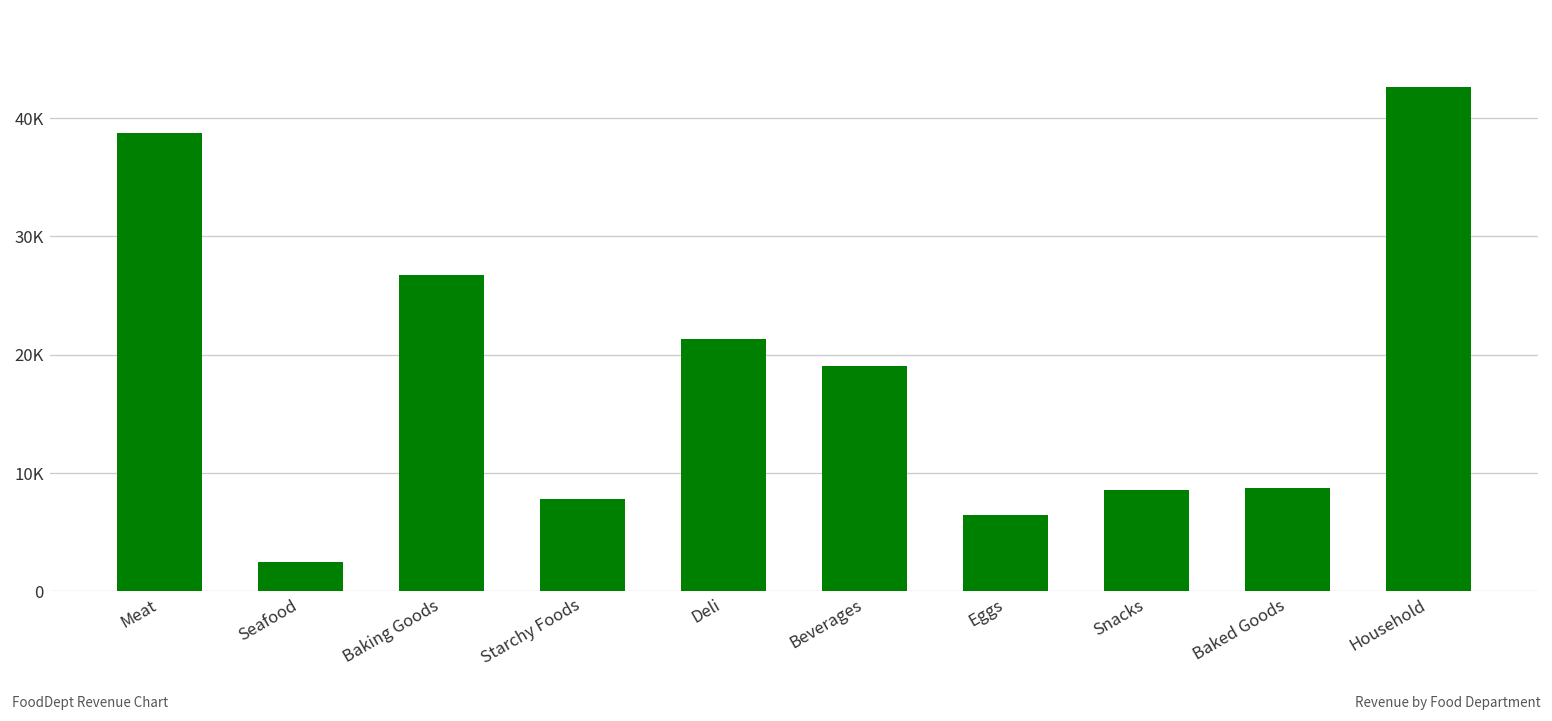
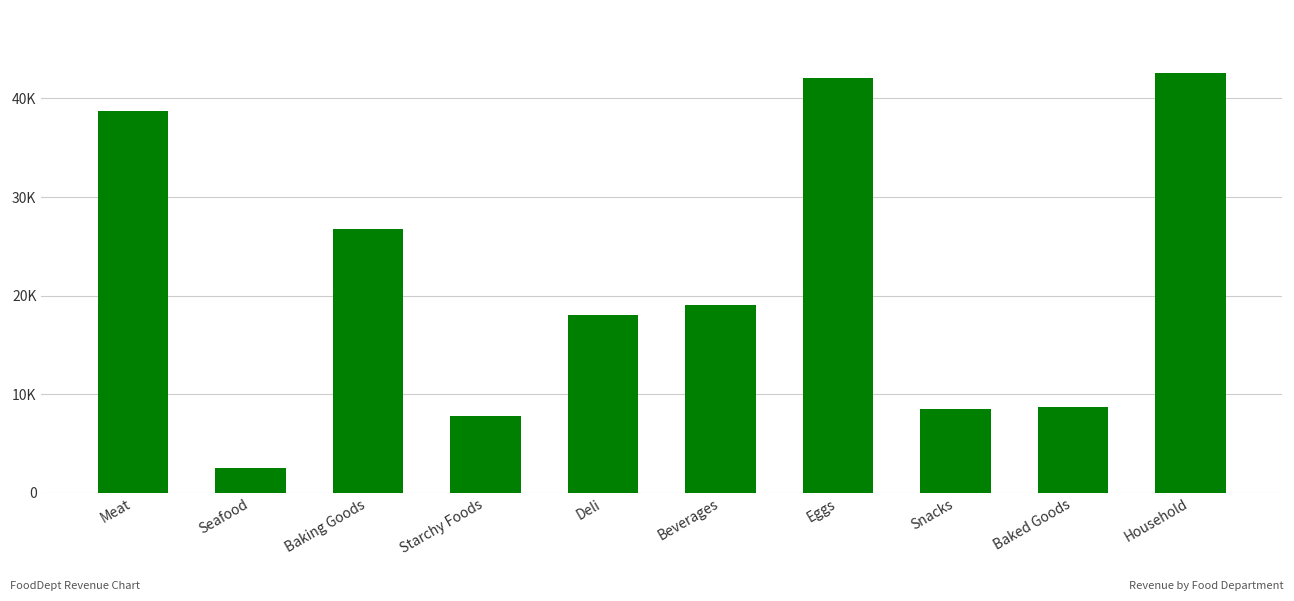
Deli: 21000 -> 18000
Eggs: 6000 -> 42000
